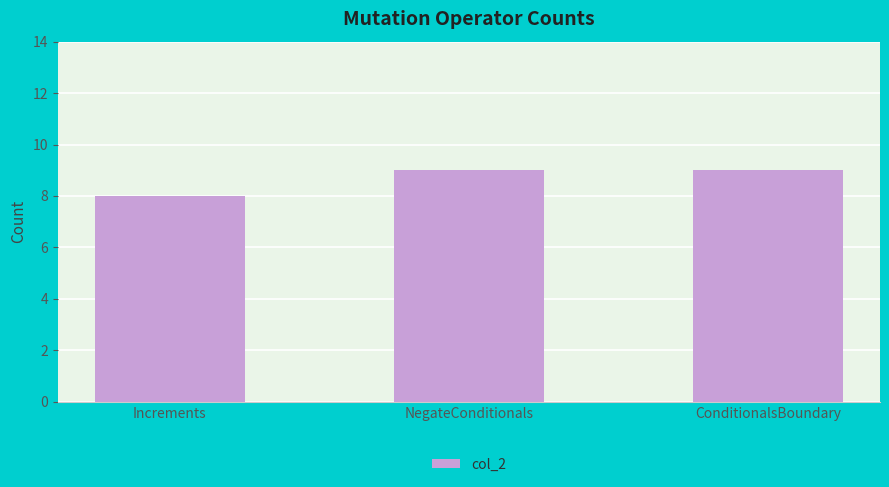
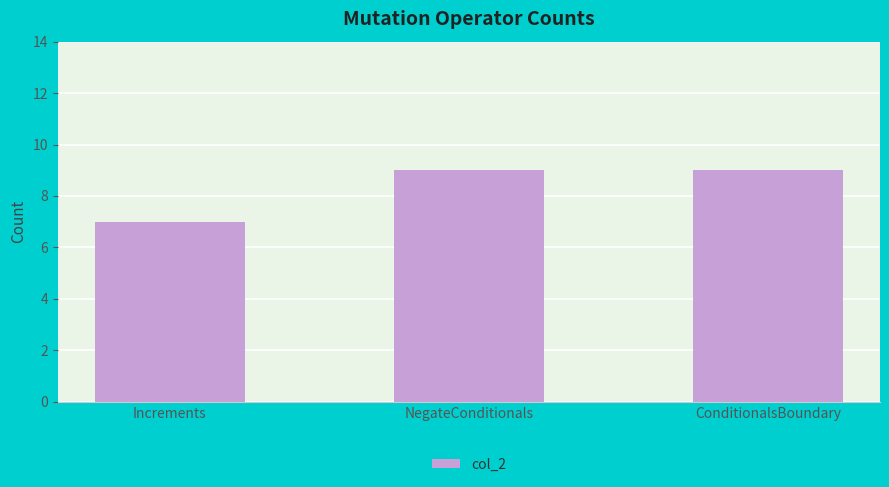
Increments: 8 -> 7
